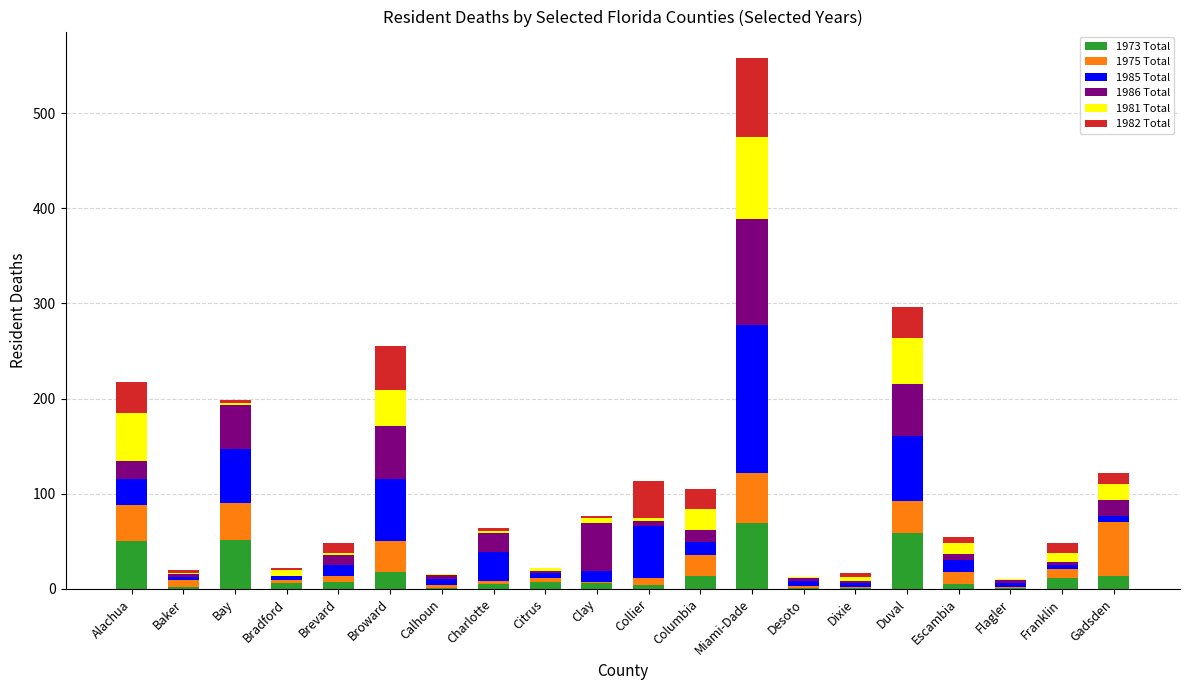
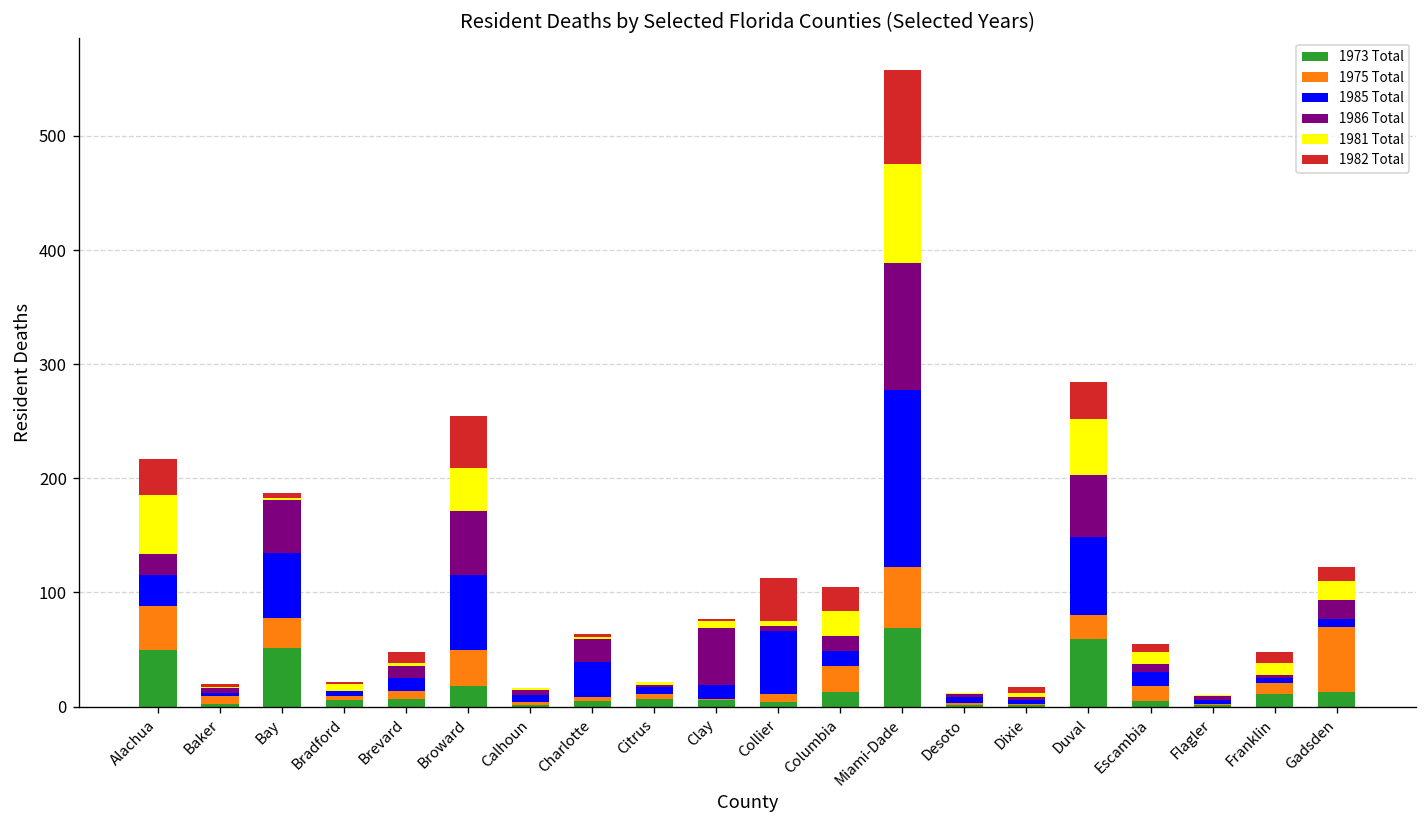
1975 Total, Bay: 40 -> 30
1975 Total, Duval: 30 -> 20
